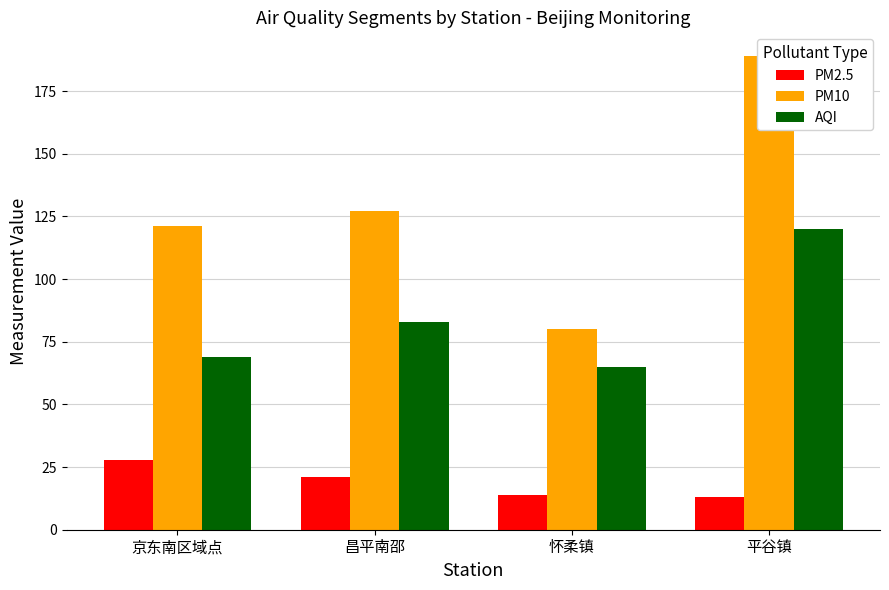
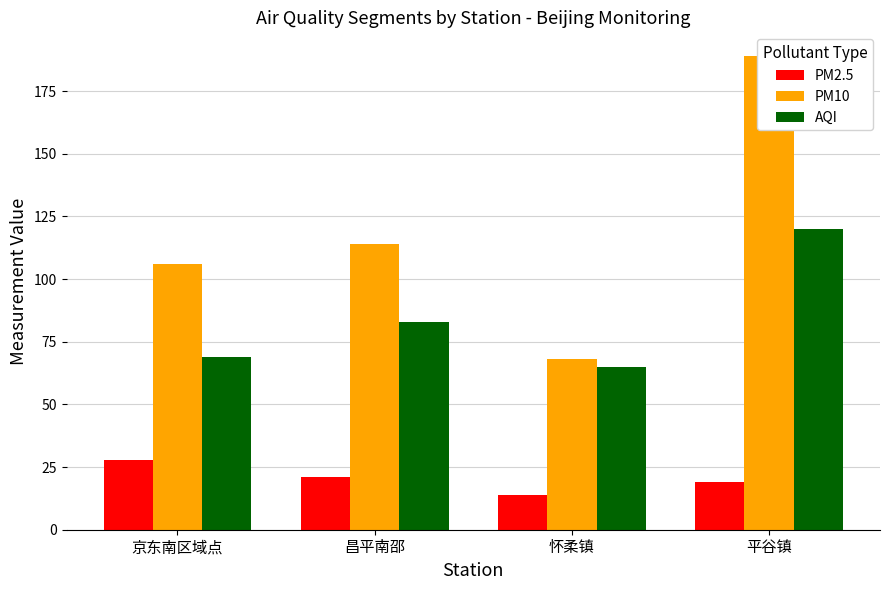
PM10, 京东南区域点: 121 -> 106
PM10, 昌平南邵: 127 -> 114
PM10, 怀柔镇: 80 -> 68
PM2.5, 平谷镇: 13 -> 19
